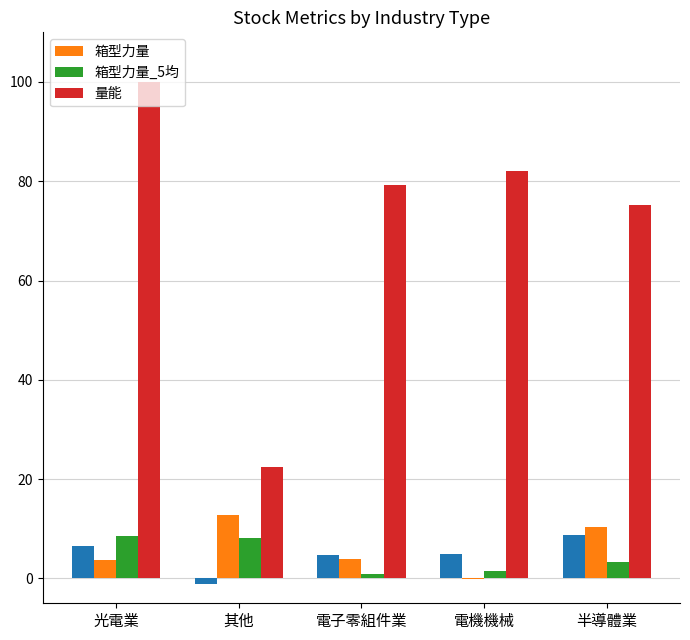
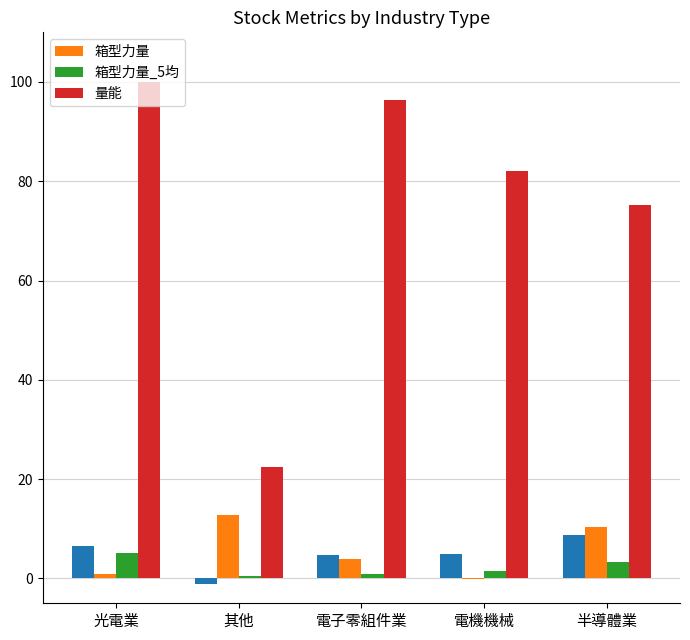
箱型力量, 光電業: 4 -> 1
箱型力量_5均, 光電業: 9 -> 5
箱型力量_5均, 其他: 8 -> 1
量能, 電子零組件業: 79 -> 96
